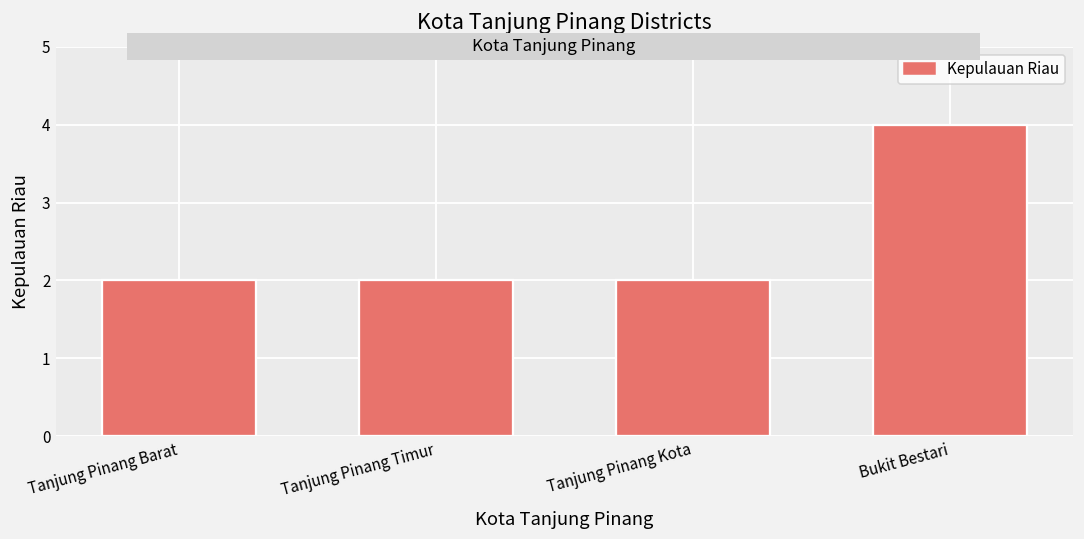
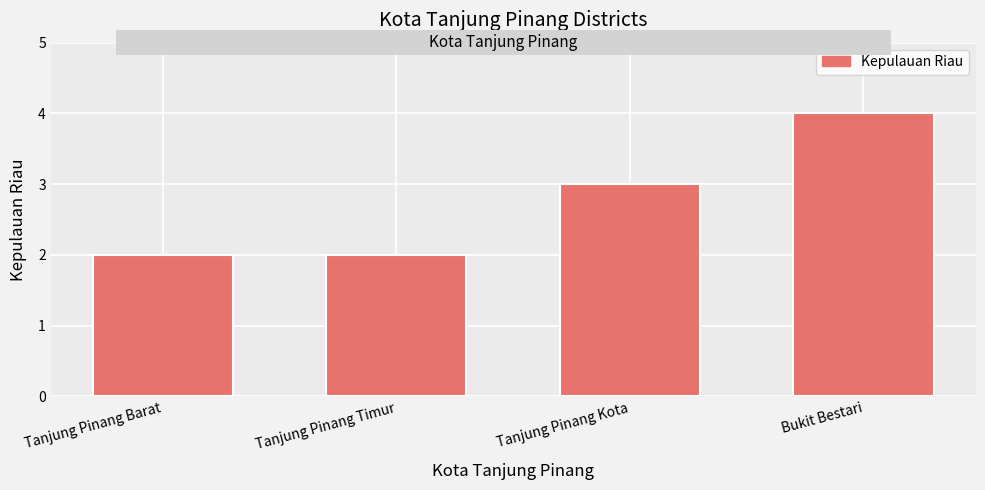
Tanjung Pinang Kota: 2 -> 3
